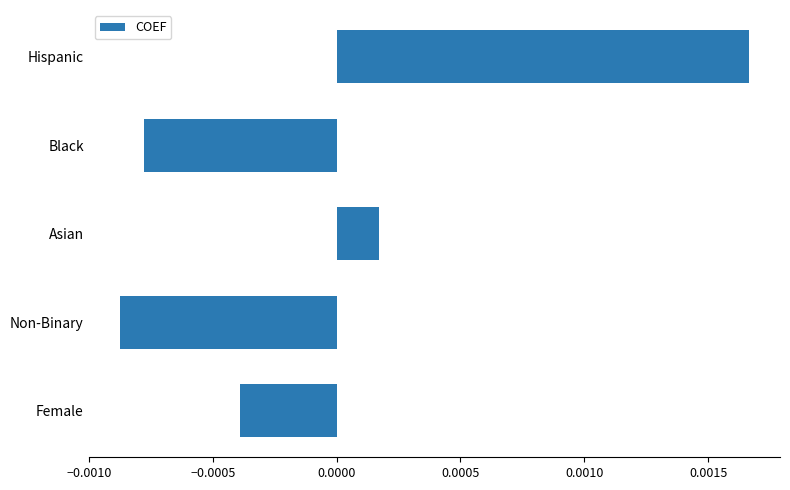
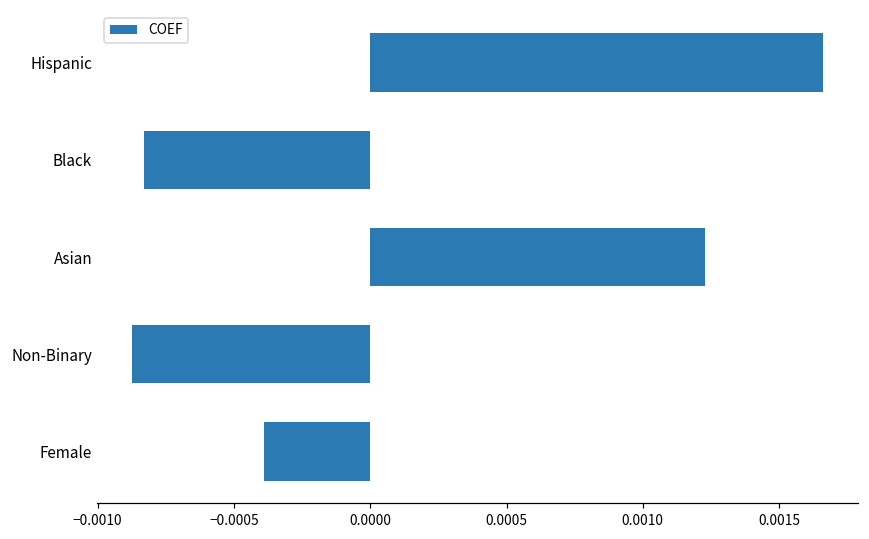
Black: -0.00078 -> -0.00083
Asian: 0.00017 -> 0.00123
